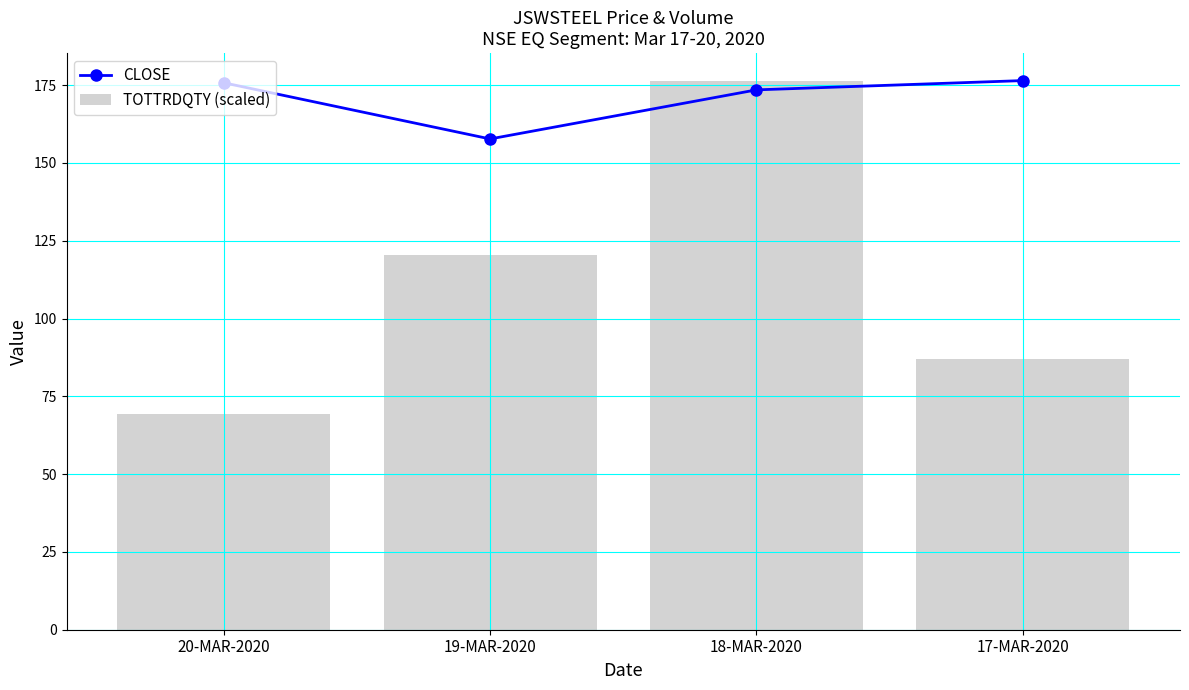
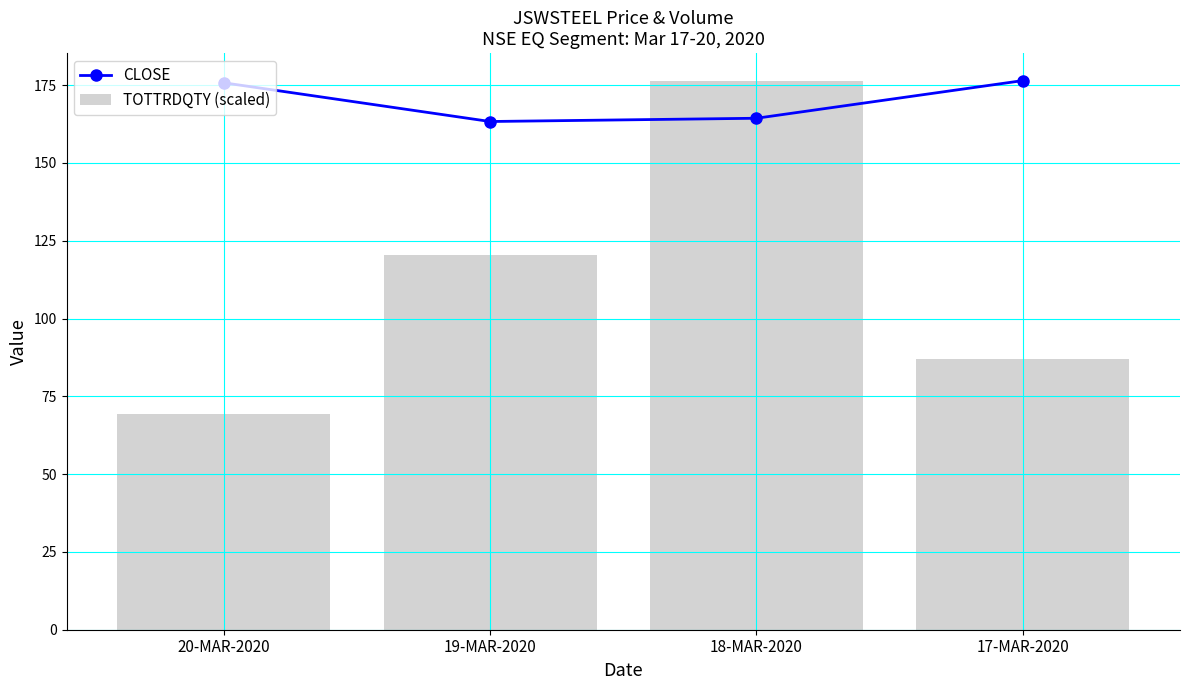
CLOSE, 19-MAR-2020: 158 -> 163
CLOSE, 18-MAR-2020: 173 -> 164
